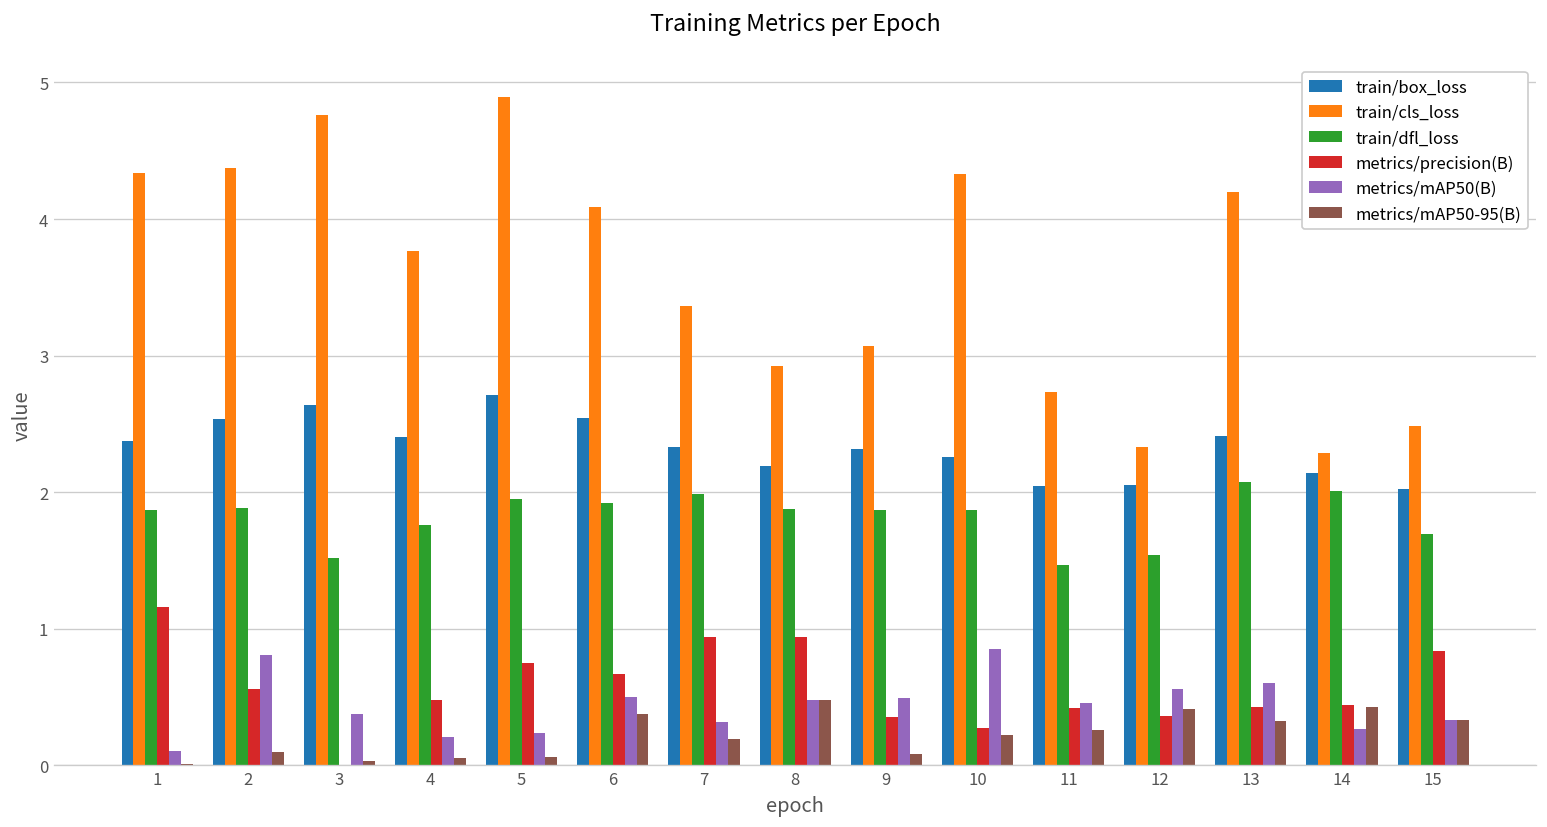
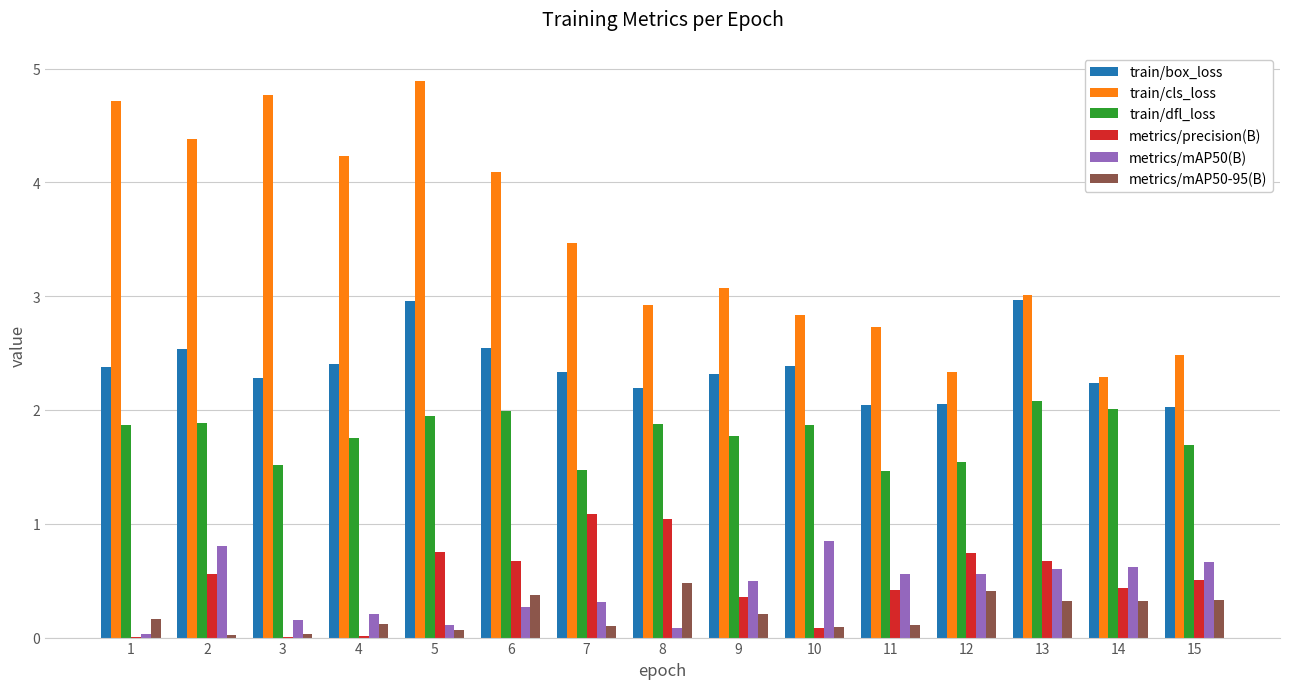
train/cls_loss, 1: 4.34 -> 4.71
metrics/precision(B), 1: 1.16 -> 0.00
metrics/mAP50(B), 1: 0.11 -> 0.03
metrics/mAP50-95(B), 1: 0.01 -> 0.17
metrics/mAP50-95(B), 2: 0.10 -> 0.02
train/box_loss, 3: 2.64 -> 2.28
metrics/mAP50(B), 3: 0.37 -> 0.15
train/cls_loss, 4: 3.77 -> 4.24
metrics/precision(B), 4: 0.48 -> 0.01
metrics/mAP50-95(B), 4: 0.05 -> 0.12
train/box_loss, 5: 2.71 -> 2.95
metrics/mAP50(B), 5: 0.23 -> 0.11
train/dfl_loss, 6: 1.92 -> 1.99
metrics/mAP50(B), 6: 0.50 -> 0.27
train/cls_loss, 7: 3.37 -> 3.47
train/dfl_loss, 7: 1.99 -> 1.47
metrics/precision(B), 7: 0.94 -> 1.08
metrics/mAP50-95(B), 7: 0.20 -> 0.10
metrics/precision(B), 8: 0.94 -> 1.04
metrics/mAP50(B), 8: 0.48 -> 0.08
train/dfl_loss, 9: 1.87 -> 1.77
metrics/mAP50-95(B), 9: 0.08 -> 0.21
train/box_loss, 10: 2.26 -> 2.39
train/cls_loss, 10: 4.33 -> 2.83
metrics/precision(B), 10: 0.27 -> 0.08
metrics/mAP50-95(B), 10: 0.22 -> 0.10
metrics/mAP50(B), 11: 0.46 -> 0.56
metrics/mAP50-95(B), 11: 0.26 -> 0.11
metrics/precision(B), 12: 0.36 -> 0.74
train/box_loss, 13: 2.41 -> 2.97
train/cls_loss, 13: 4.20 -> 3.01
metrics/precision(B), 13: 0.42 -> 0.67
train/box_loss, 14: 2.14 -> 2.24
metrics/mAP50(B), 14: 0.27 -> 0.62
metrics/mAP50-95(B), 14: 0.43 -> 0.32
metrics/precision(B), 15: 0.84 -> 0.51
metrics/mAP50(B), 15: 0.33 -> 0.66
